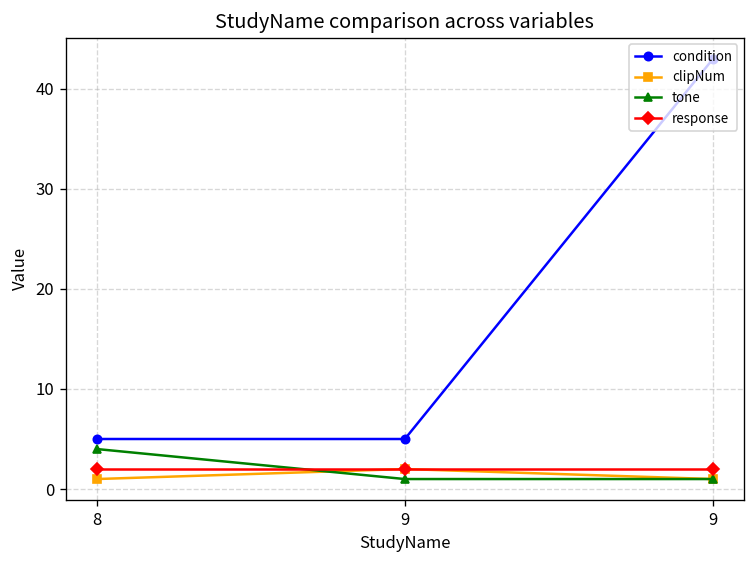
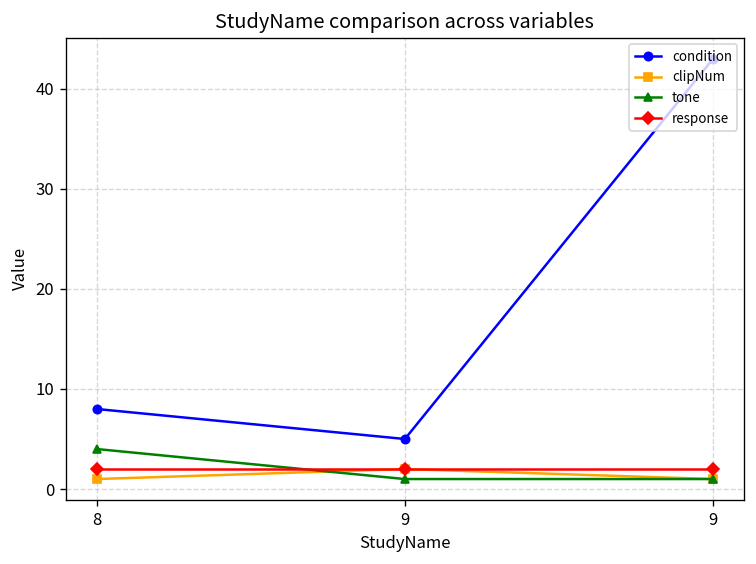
condition, 8: 5 -> 8
